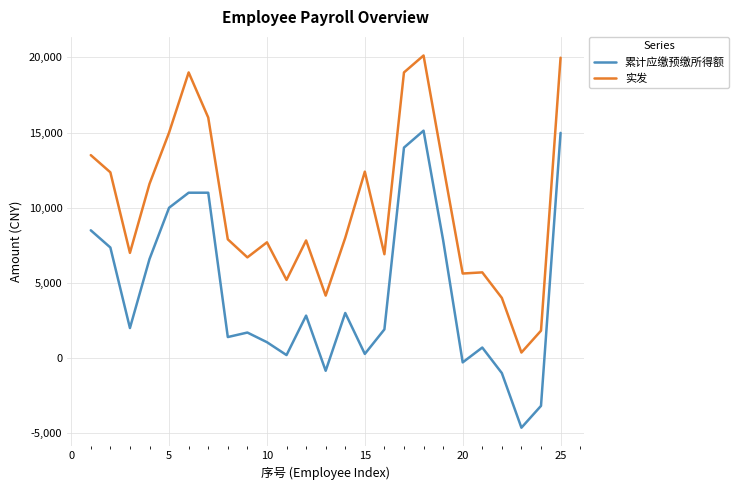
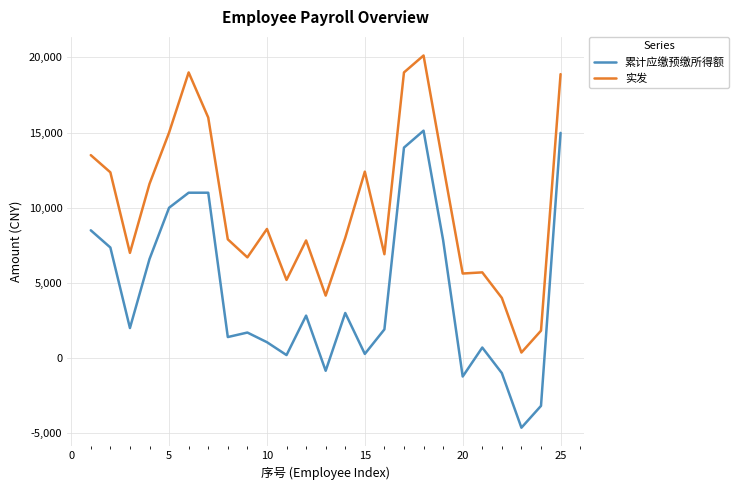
实发, 10: 7,700 -> 8,600
累计应缴预缴所得额, 20: -300 -> -1,200
实发, 25: 20,000 -> 18,900
